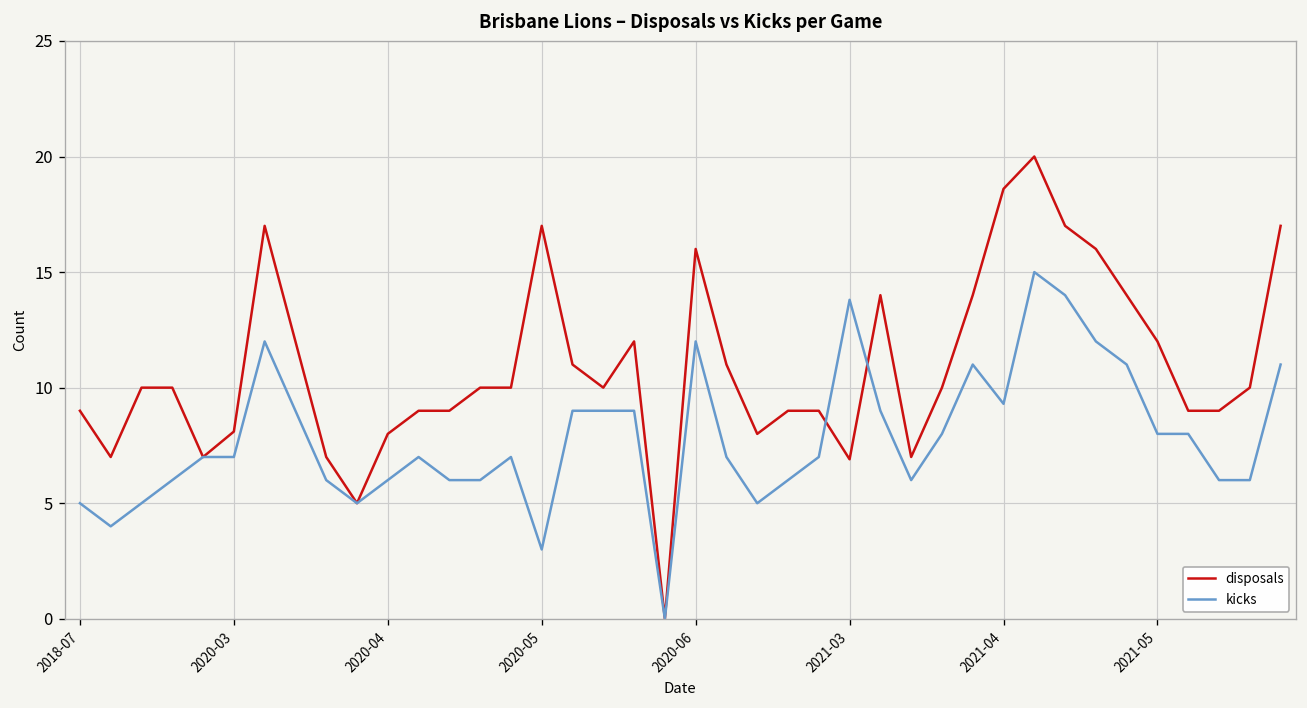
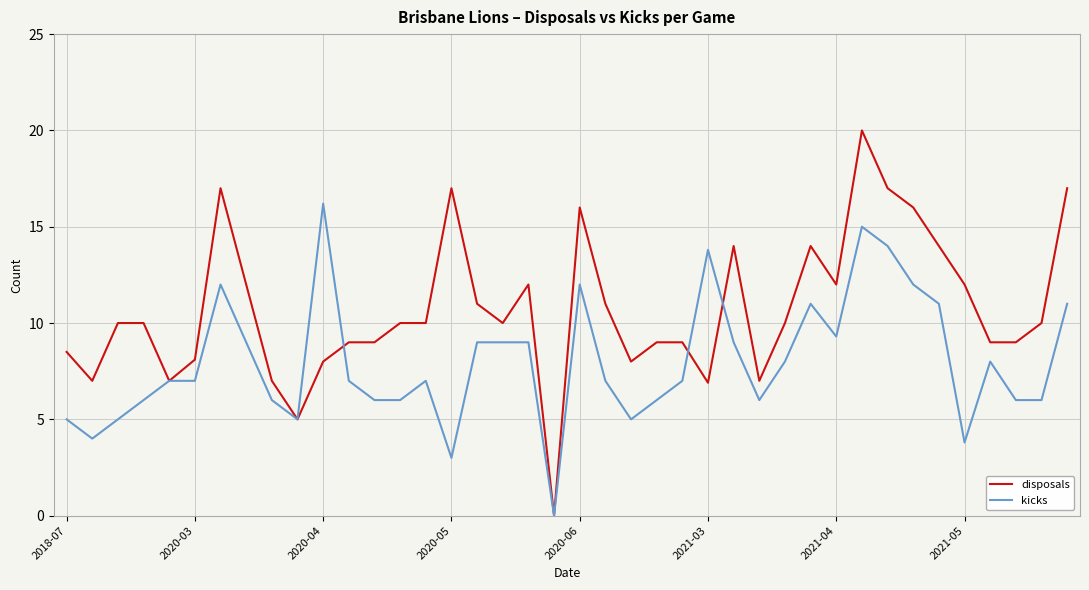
disposals, 2018-07: 9.0 -> 8.5
kicks, 2020-04: 6.0 -> 16.2
disposals, 2021-04: 18.6 -> 12.0
kicks, 2021-05: 8.0 -> 3.8
